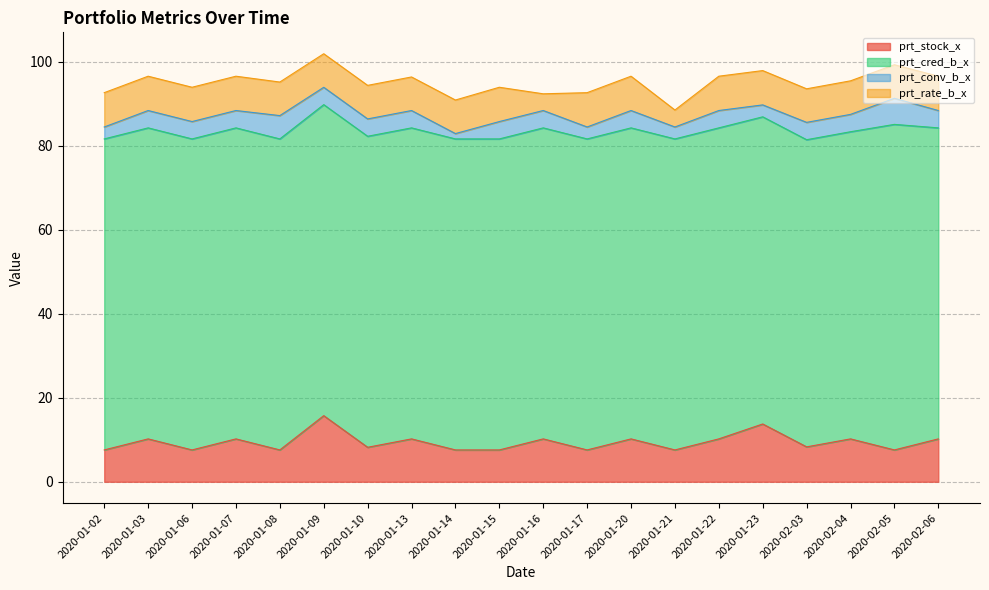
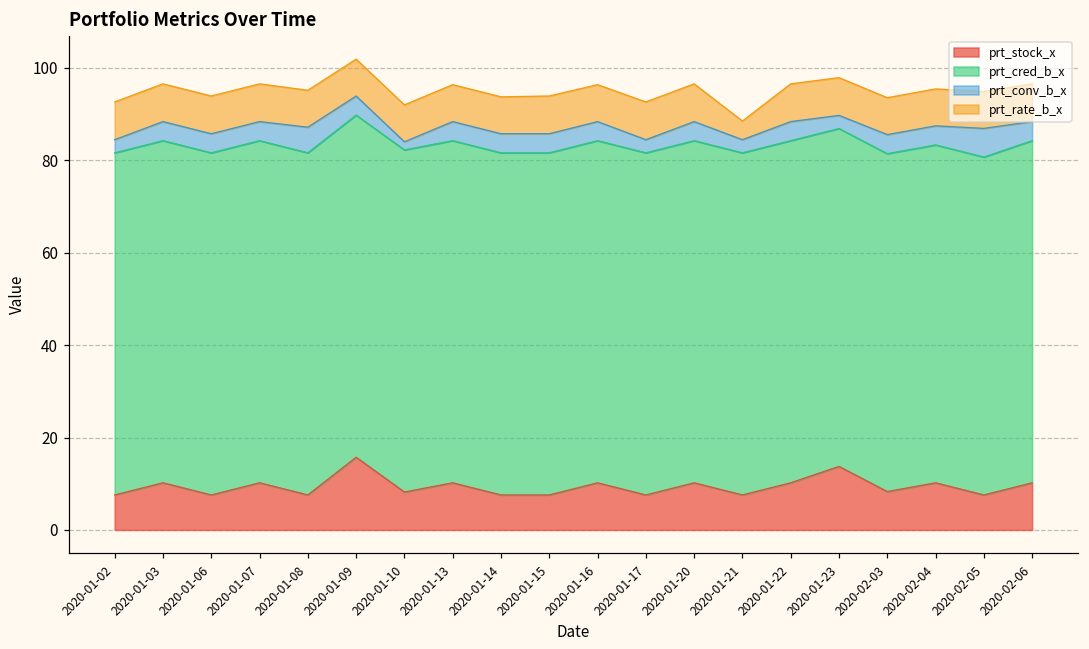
prt_conv_b_x, 2020-01-10: 4 -> 2
prt_conv_b_x, 2020-01-14: 1 -> 4
prt_rate_b_x, 2020-01-16: 4 -> 8
prt_cred_b_x, 2020-02-05: 78 -> 73
